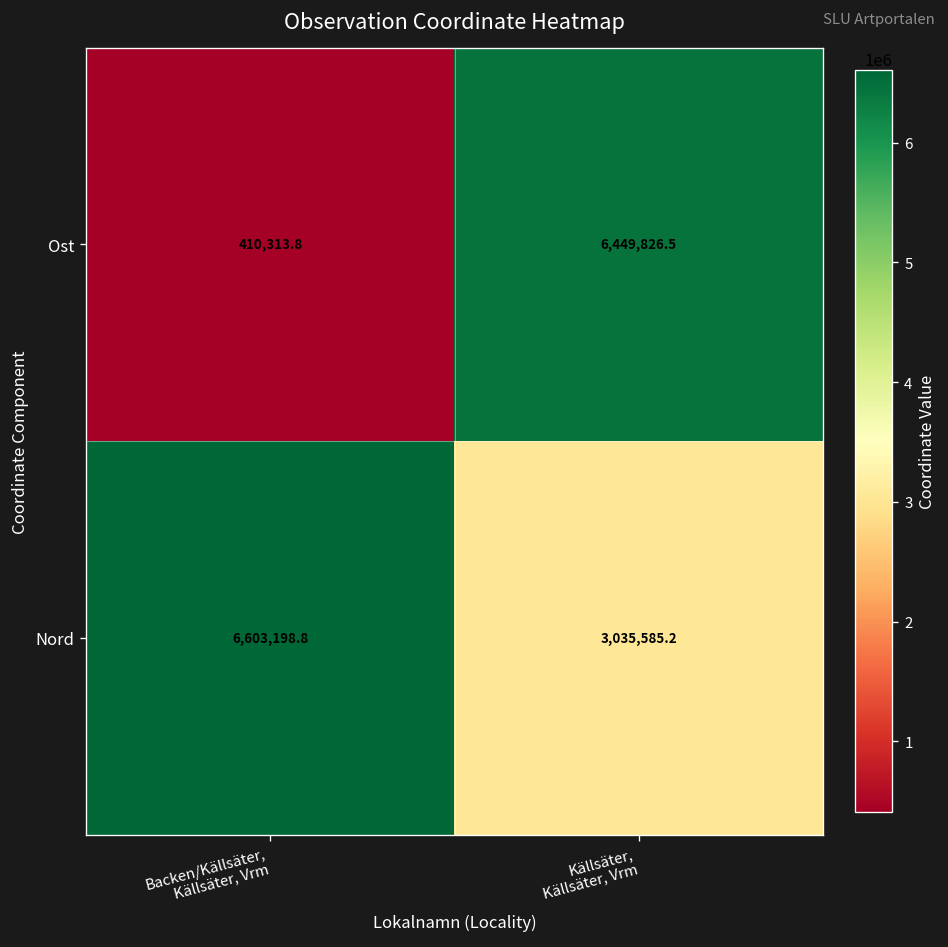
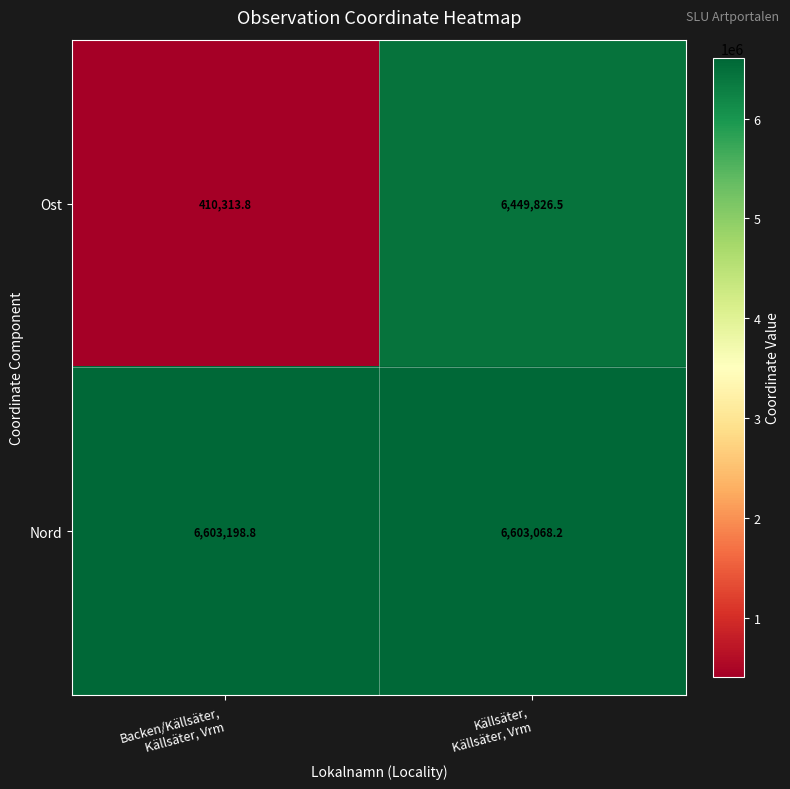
Nord, Källsäter, Källsäter, Vrm: 3,035,585.2 -> 6,603,068.2
